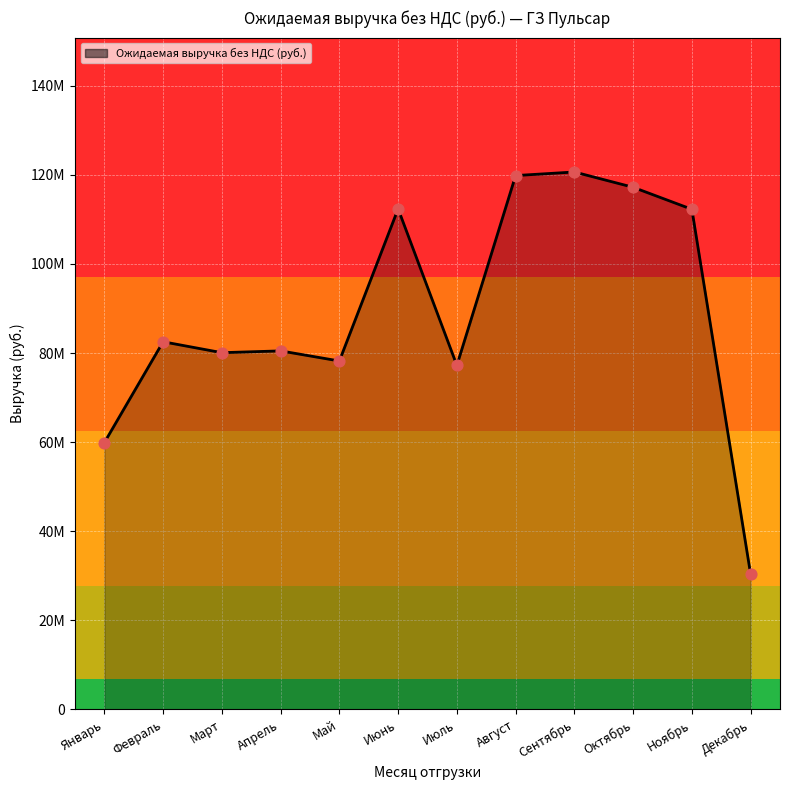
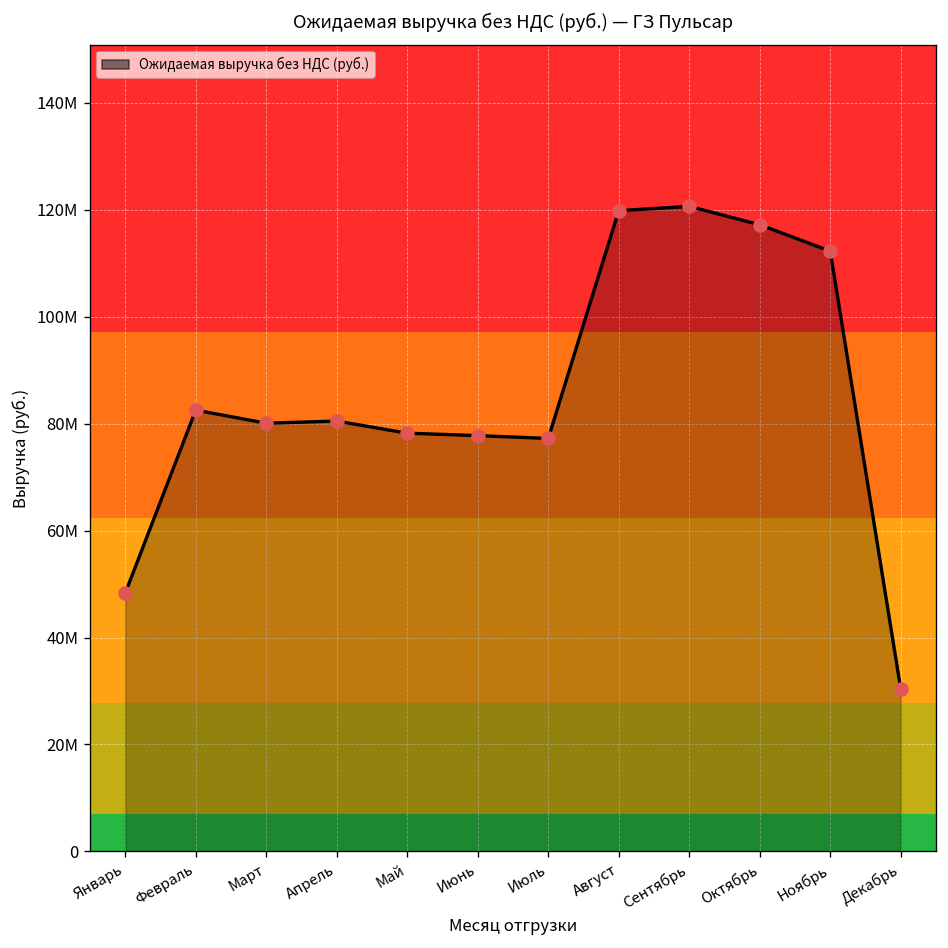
Январь: 60000000 -> 48000000
Июнь: 112000000 -> 78000000
